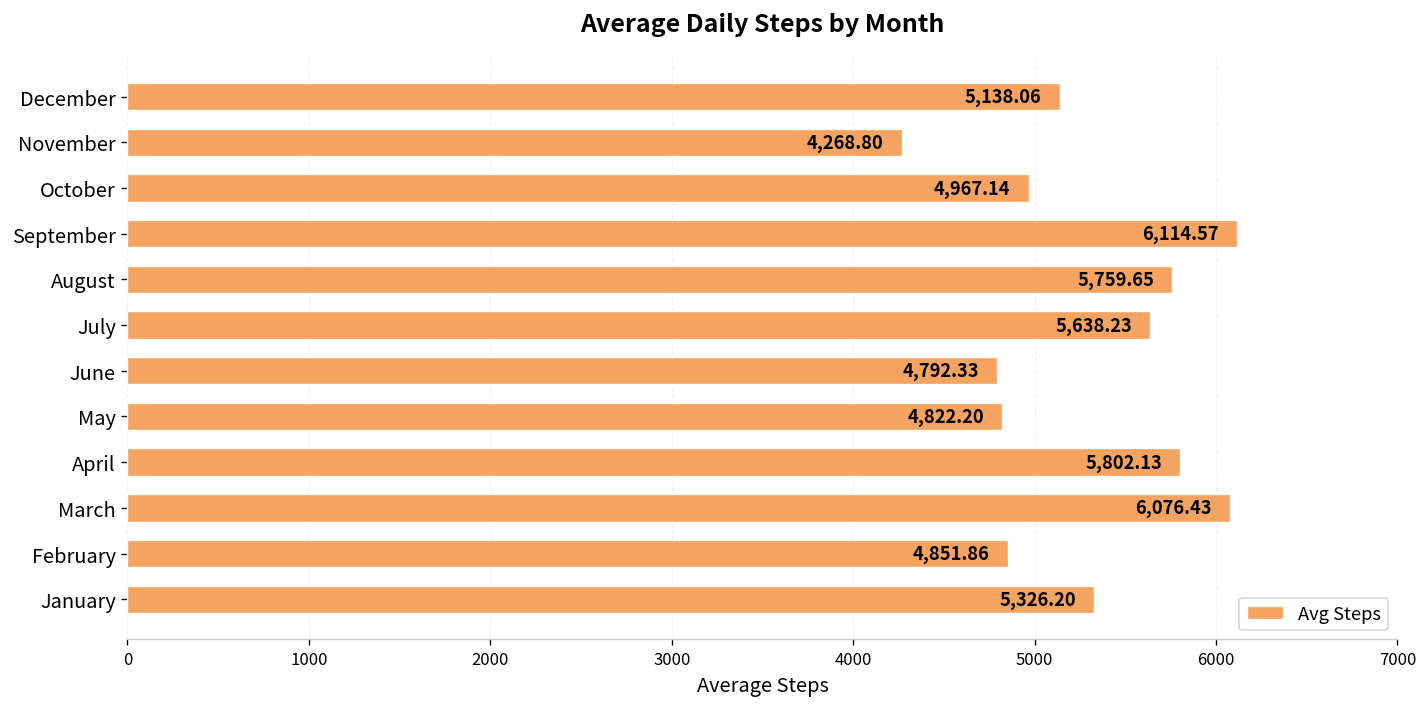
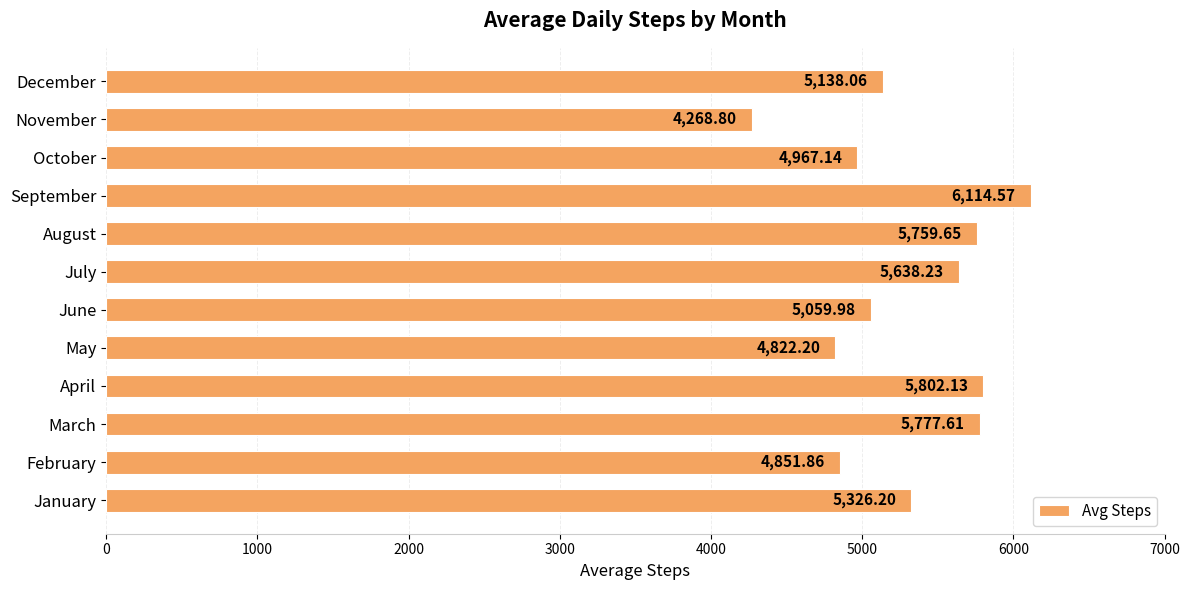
June: 4,792.33 -> 5,059.98
March: 6,076.43 -> 5,777.61
